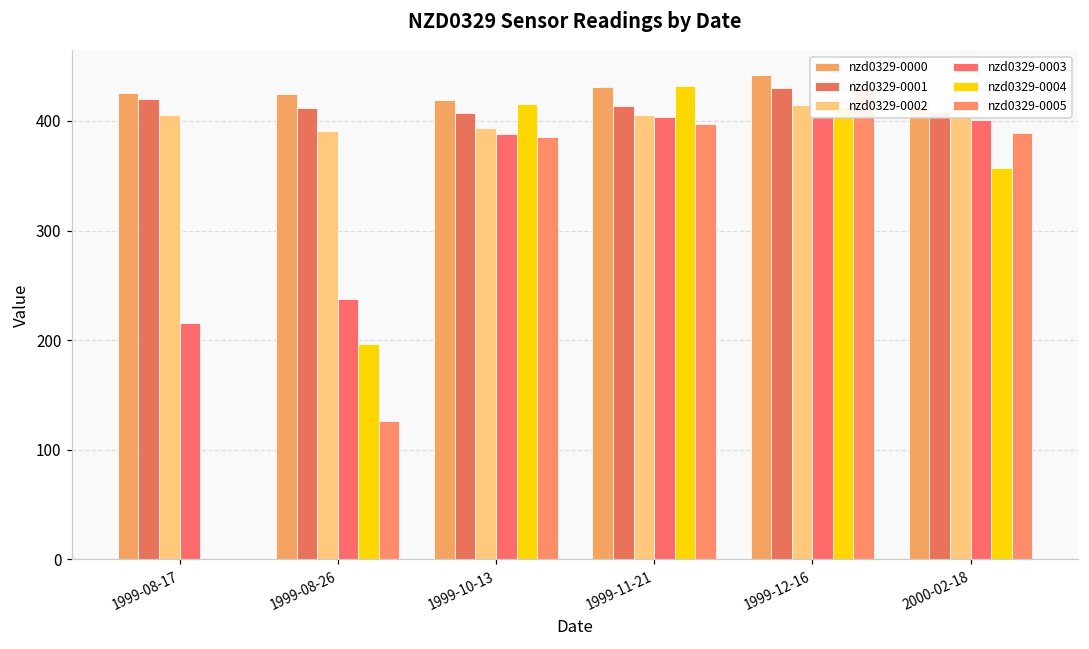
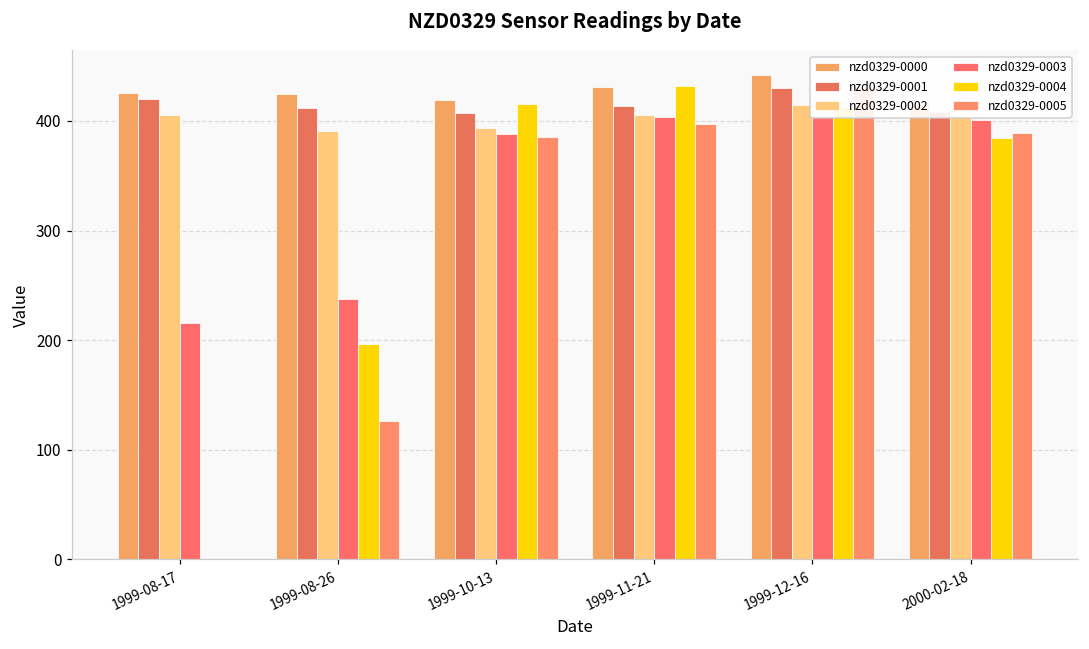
nzd0329-0004, 2000-02-18: 360 -> 380
